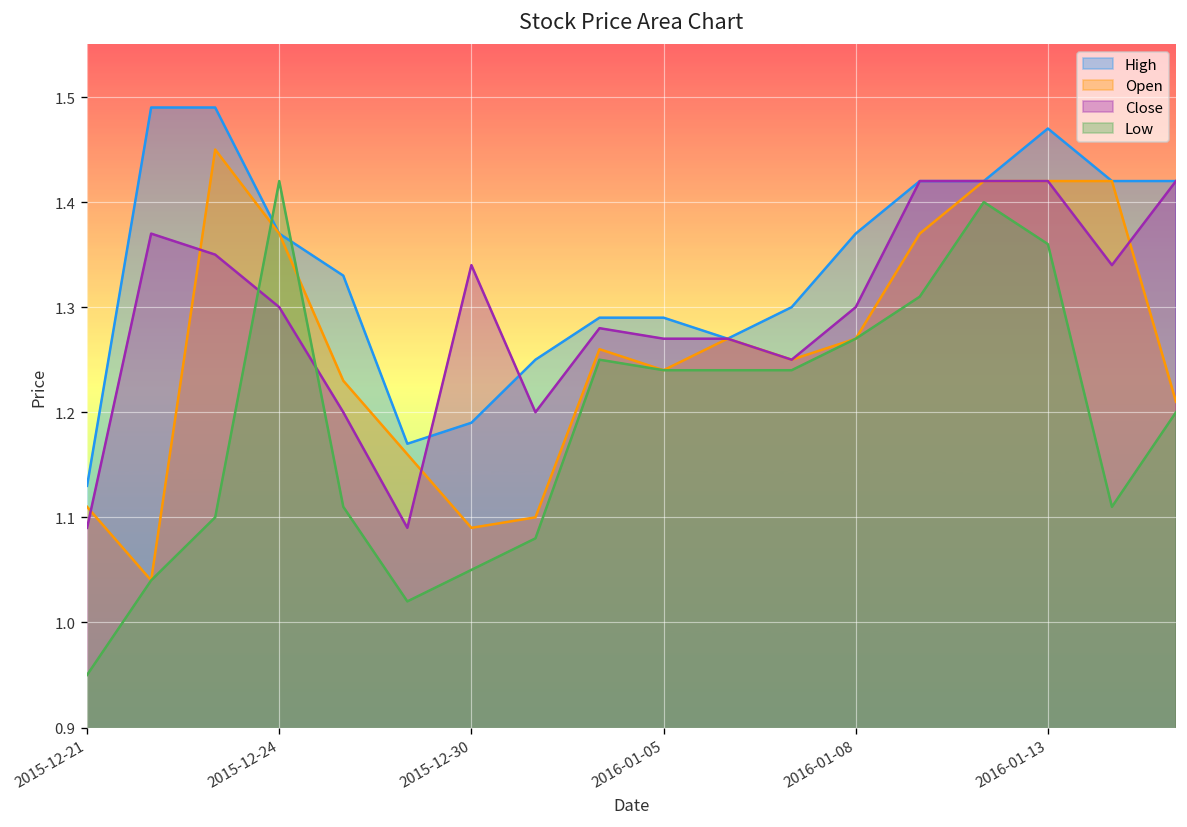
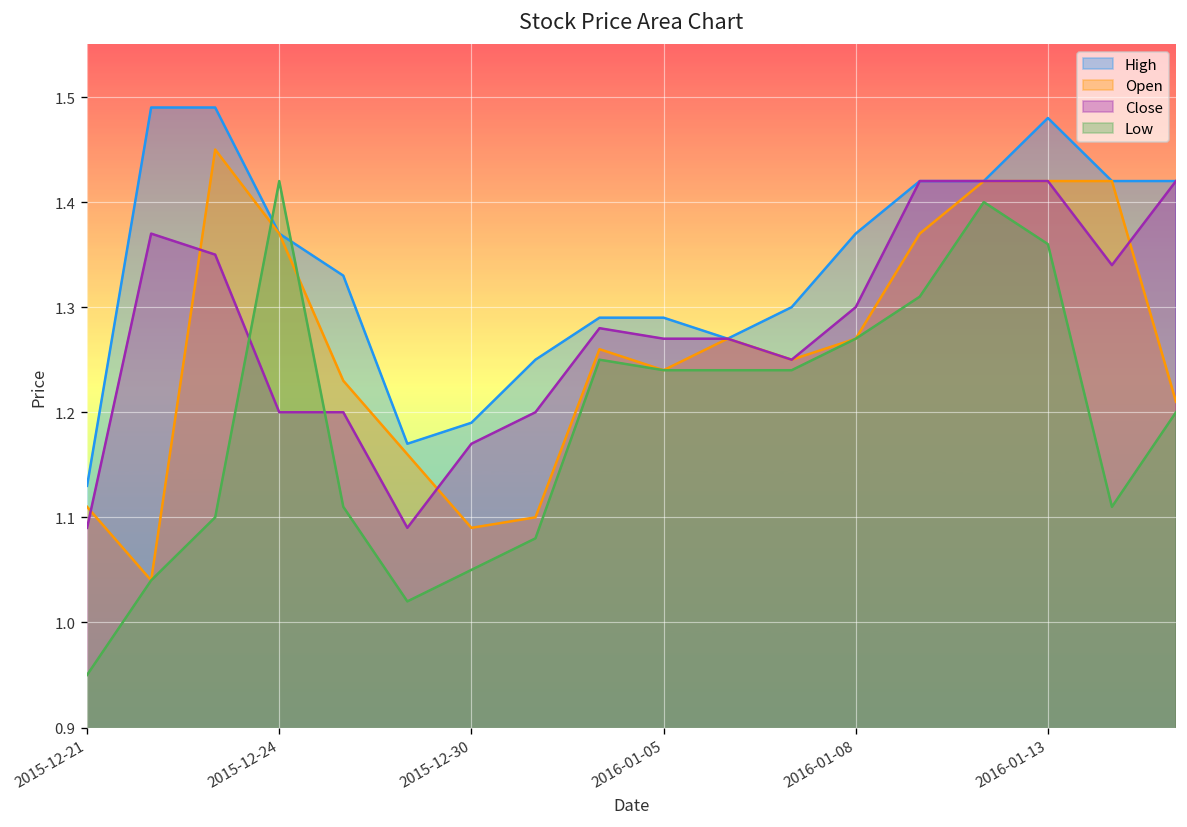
Close, 2015-12-24: 1.3 -> 1.2
Close, 2015-12-30: 1.34 -> 1.17
High, 2016-01-13: 1.47 -> 1.48
